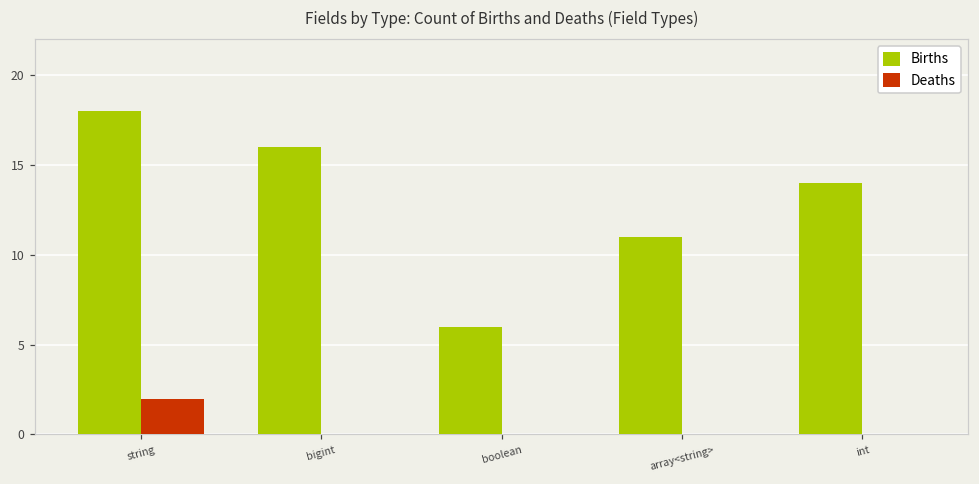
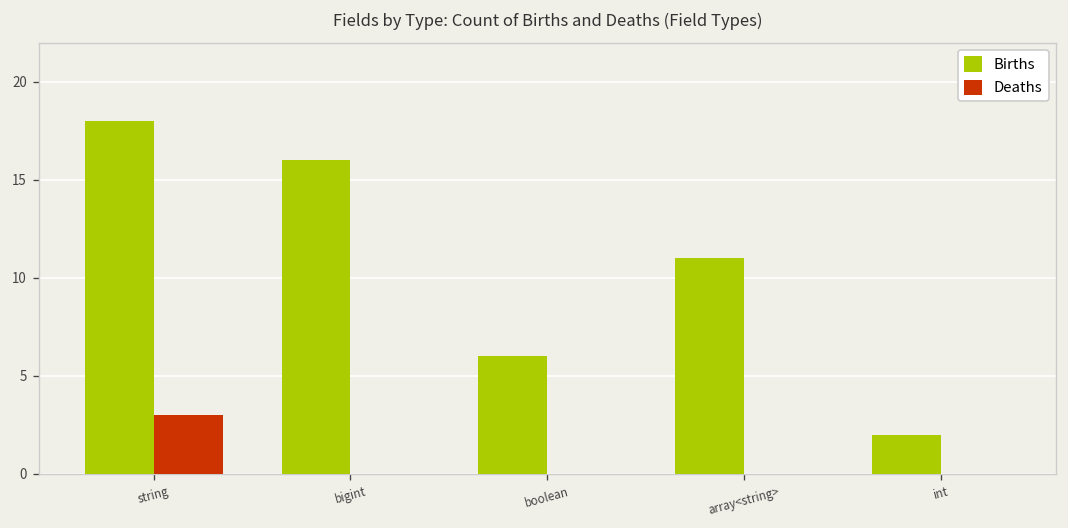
Deaths, string: 2 -> 3
Births, int: 14 -> 2
